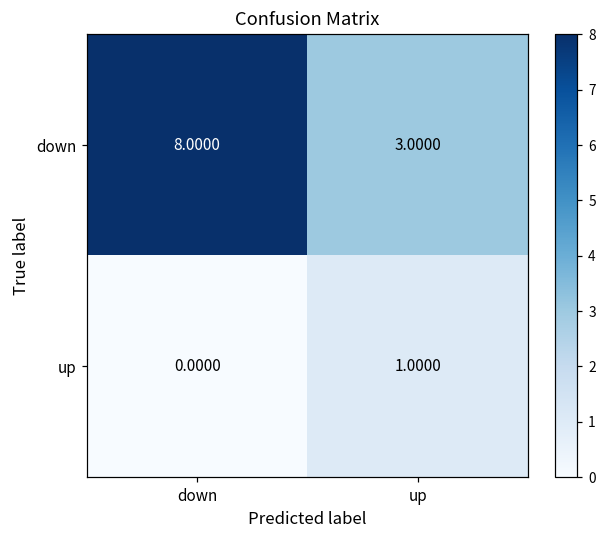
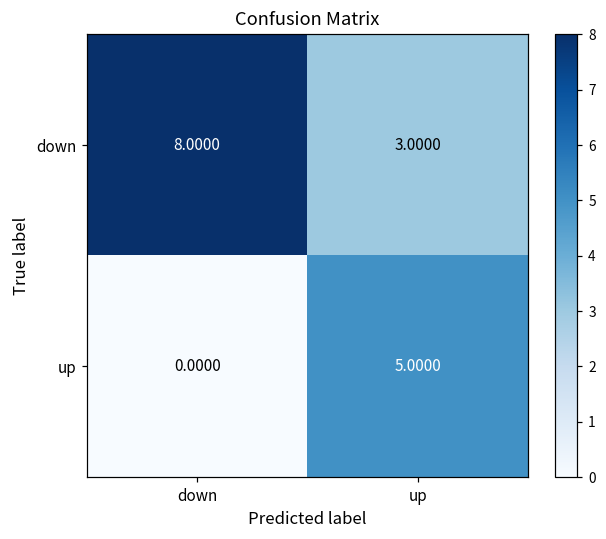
up, up: 1.0000 -> 5.0000
